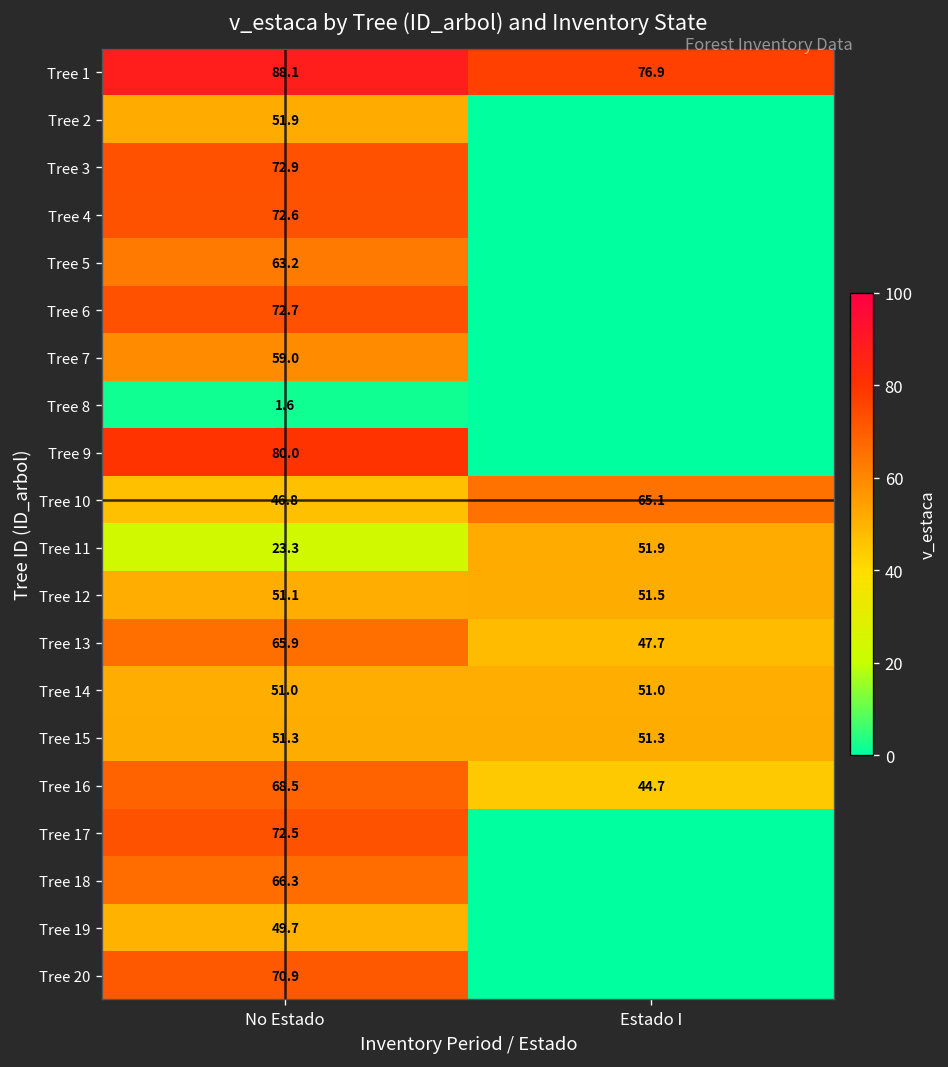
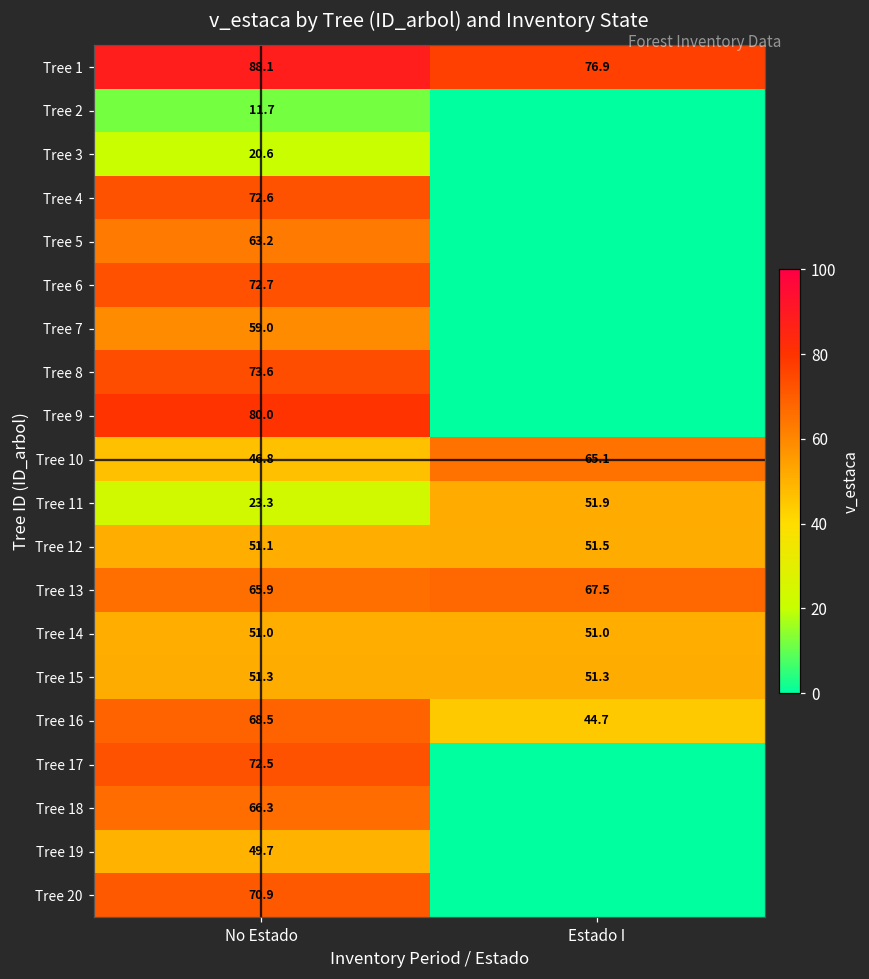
Tree 2, No Estado: 51.9 -> 11.7
Tree 3, No Estado: 72.9 -> 20.6
Tree 8, No Estado: 1.6 -> 73.6
Tree 13, Estado I: 47.7 -> 67.5
